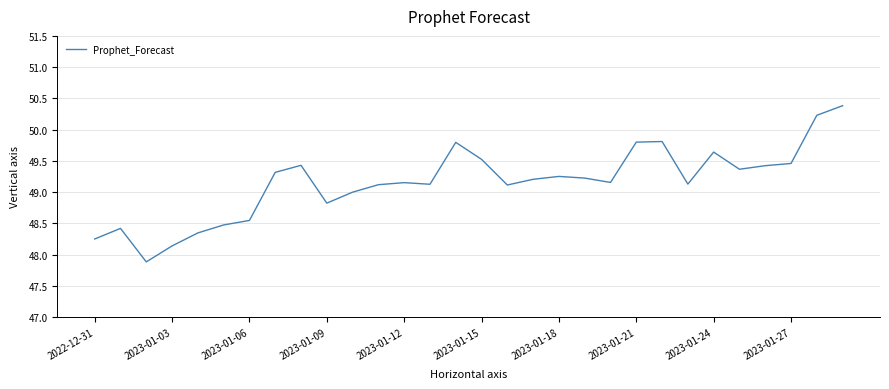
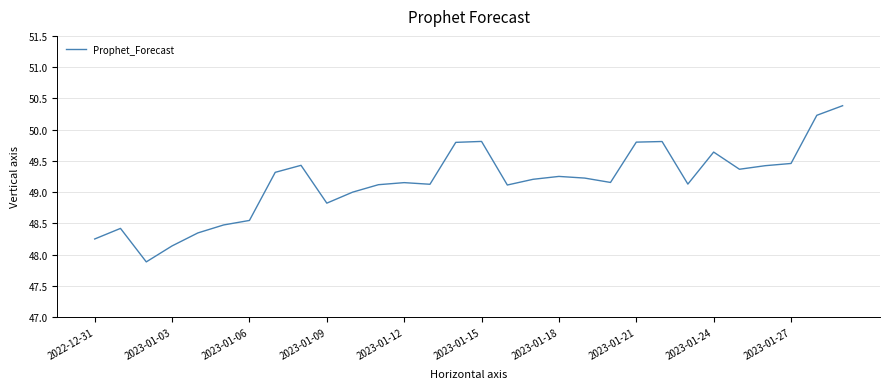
2023-01-15: 49.5 -> 49.8
